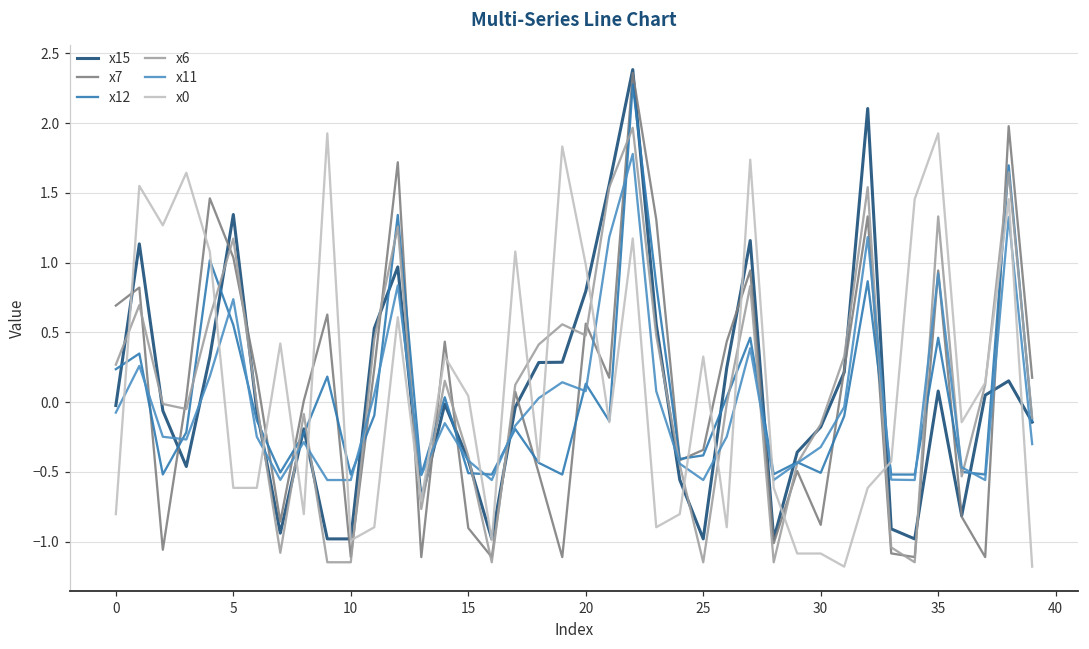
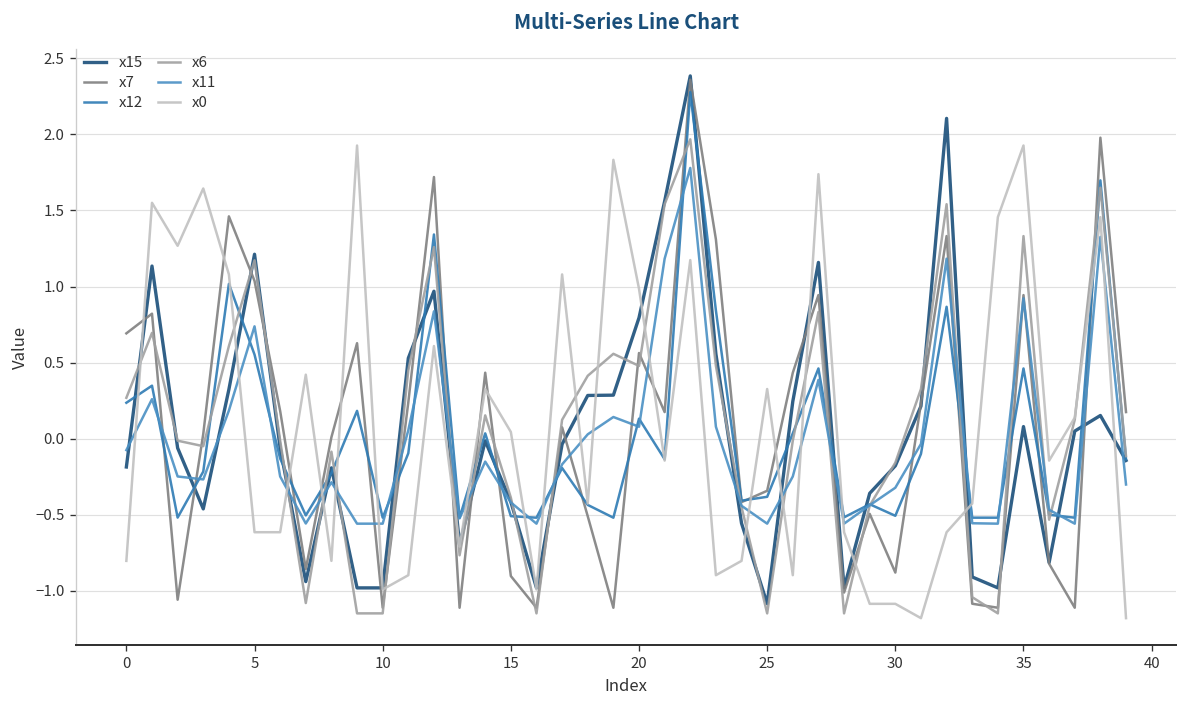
x15, 0: -0.02 -> -0.19
x15, 5: 1.34 -> 1.21
x15, 25: -0.98 -> -1.08
